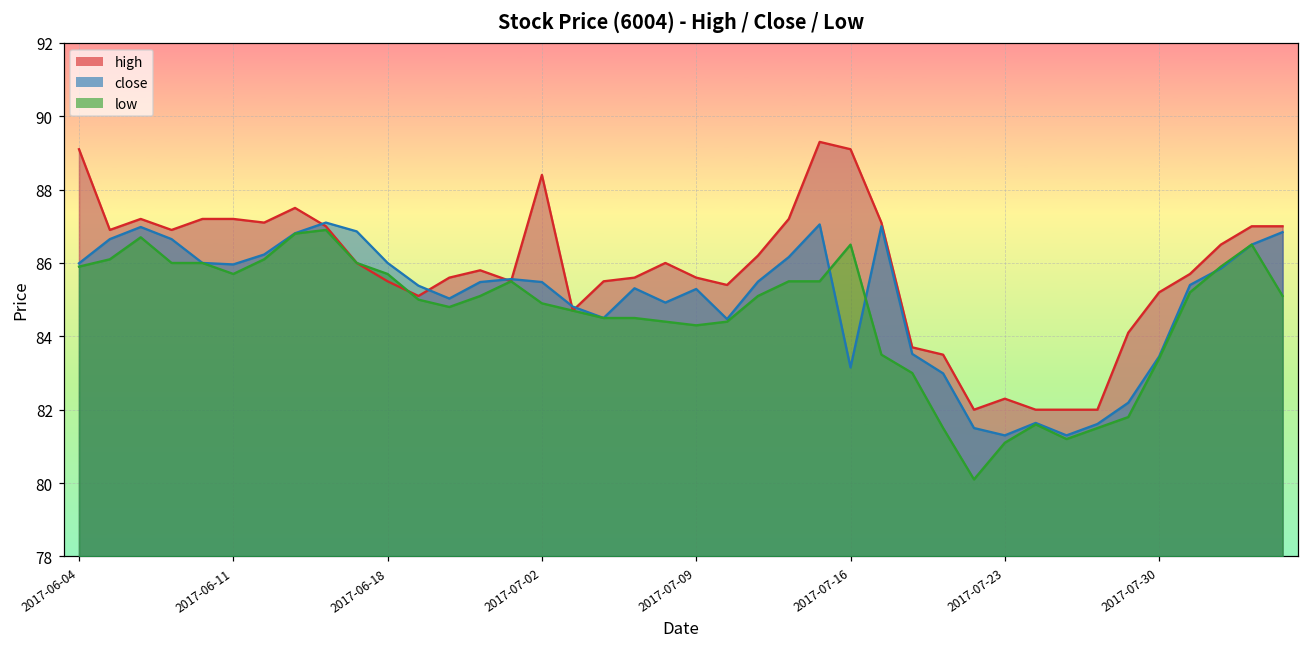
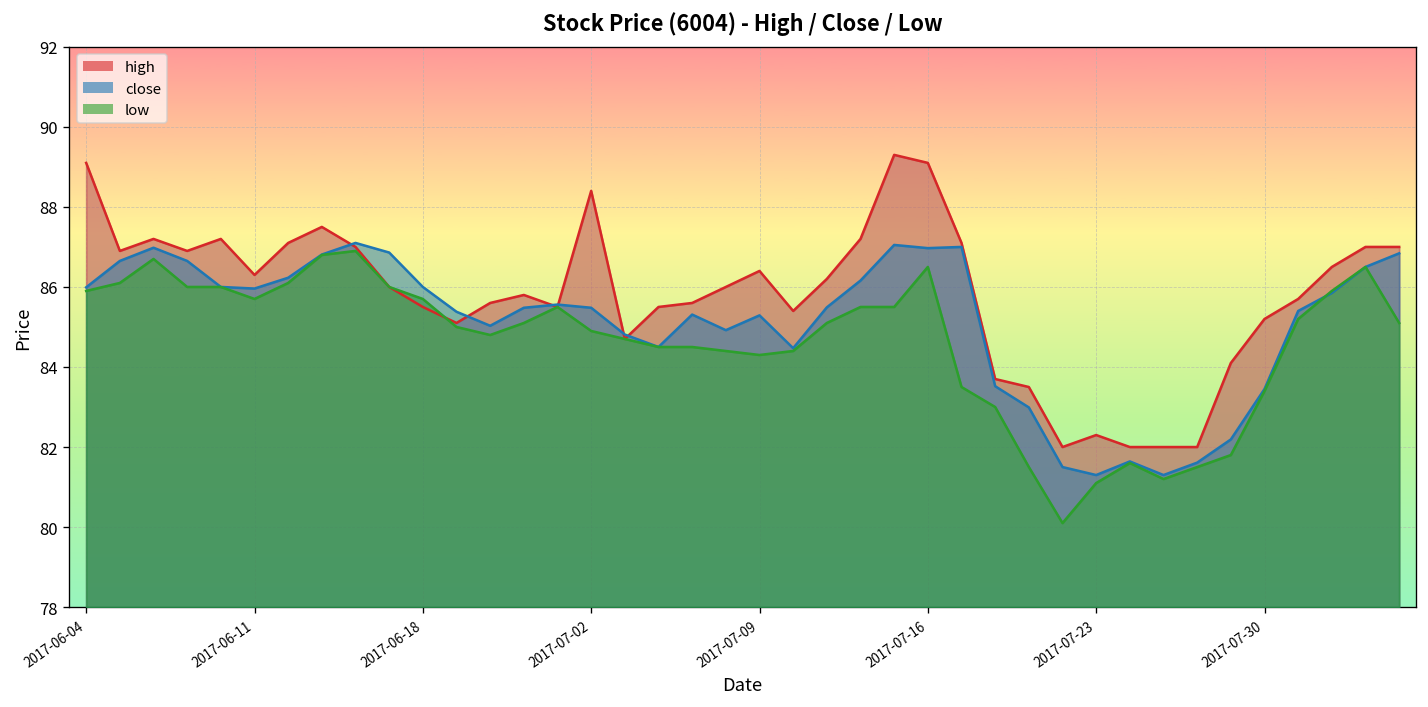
high, 2017-06-11: 87.2 -> 86.3
high, 2017-07-09: 85.6 -> 86.4
close, 2017-07-16: 83.2 -> 87.0
